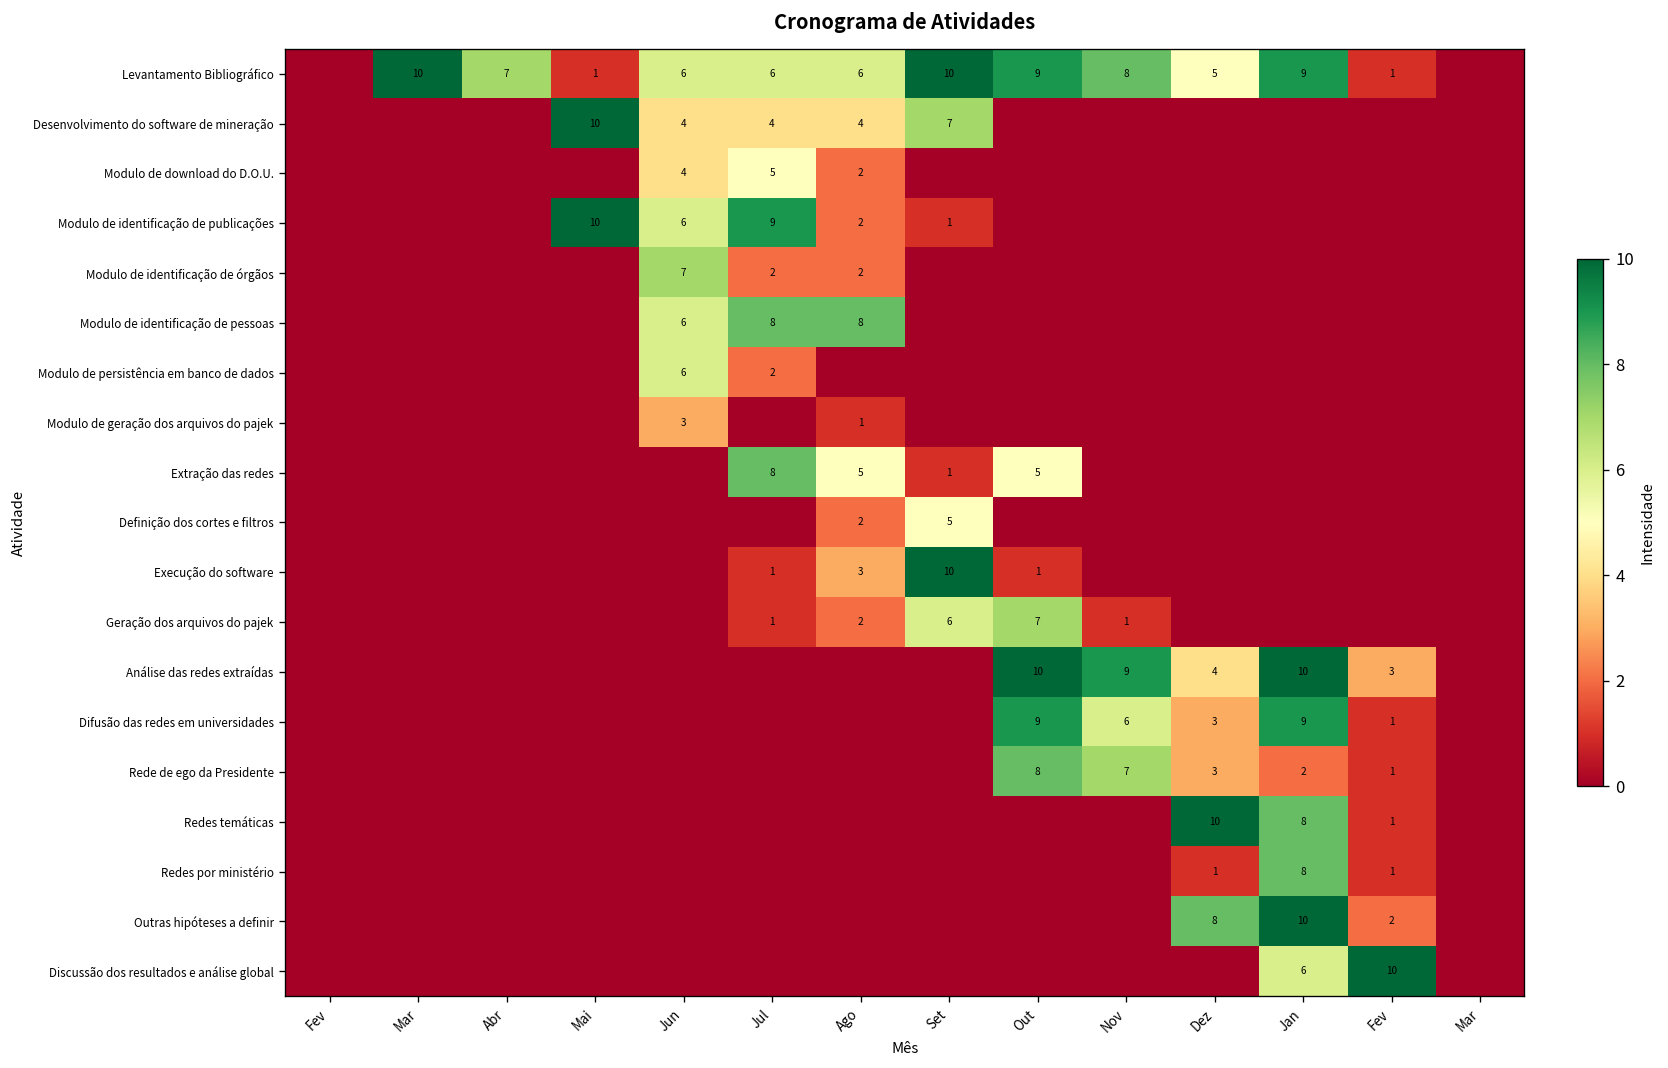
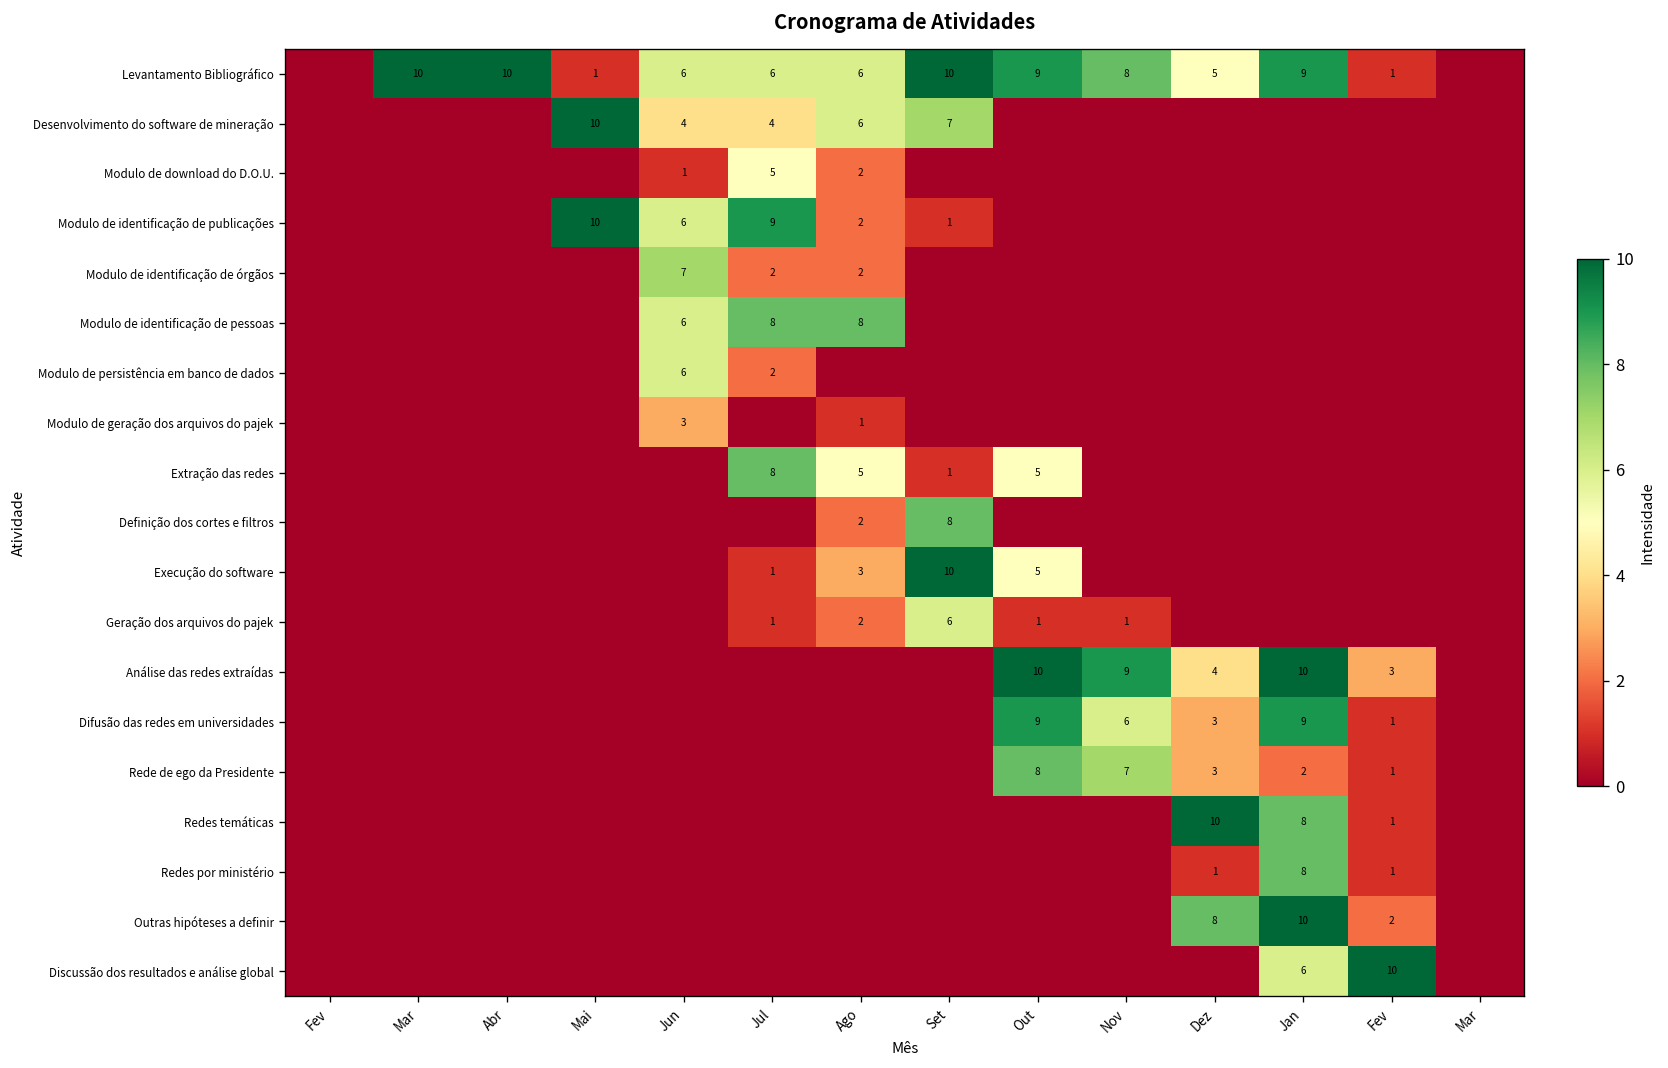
Levantamento Bibliográfico, Abr: 7 -> 10
Desenvolvimento do software de mineração, Ago: 4 -> 6
Modulo de download do D.O.U., Jun: 4 -> 1
Definição dos cortes e filtros, Set: 5 -> 8
Execução do software, Out: 1 -> 5
Geração dos arquivos do pajek, Out: 7 -> 1
